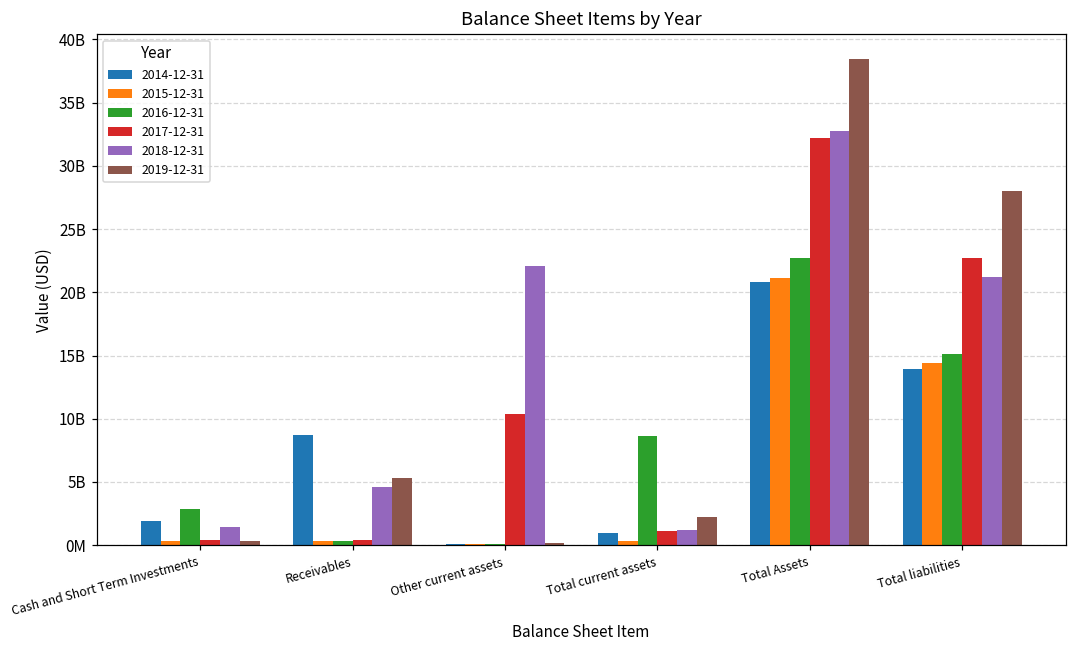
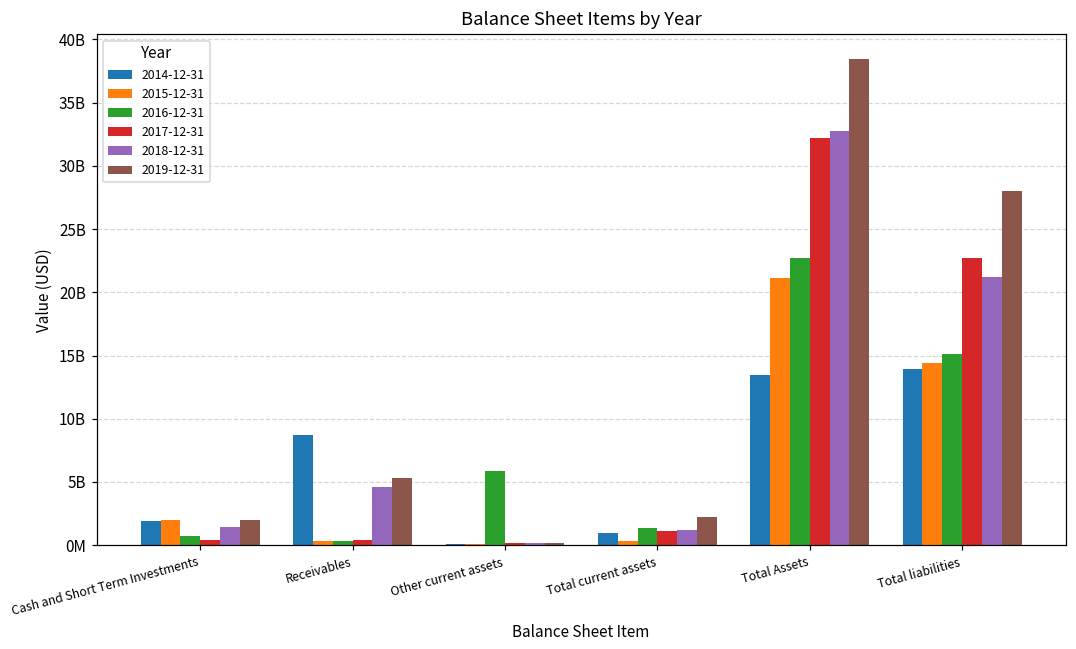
2015-12-31, Cash and Short Term Investments: 300000000 -> 2000000000
2016-12-31, Cash and Short Term Investments: 2900000000 -> 700000000
2019-12-31, Cash and Short Term Investments: 300000000 -> 2000000000
2016-12-31, Other current assets: 100000000 -> 5900000000
2017-12-31, Other current assets: 10400000000 -> 100000000
2018-12-31, Other current assets: 22100000000 -> 100000000
2016-12-31, Total current assets: 8600000000 -> 1300000000
2014-12-31, Total Assets: 20800000000 -> 13500000000
